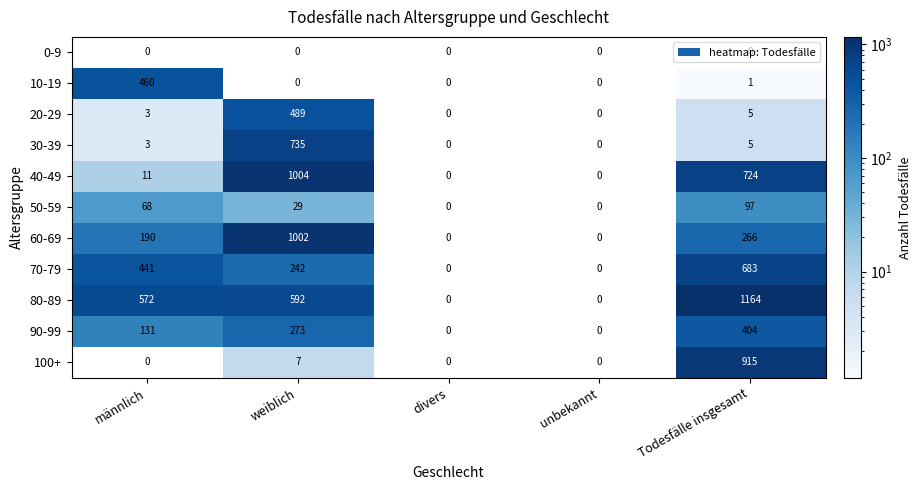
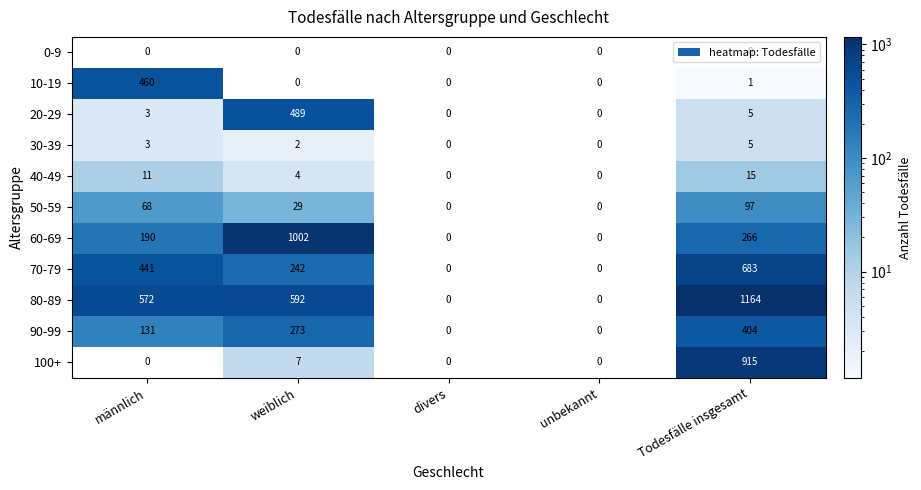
30-39, weiblich: 735 -> 2
40-49, weiblich: 1004 -> 4
40-49, Todesfälle insgesamt: 724 -> 15
